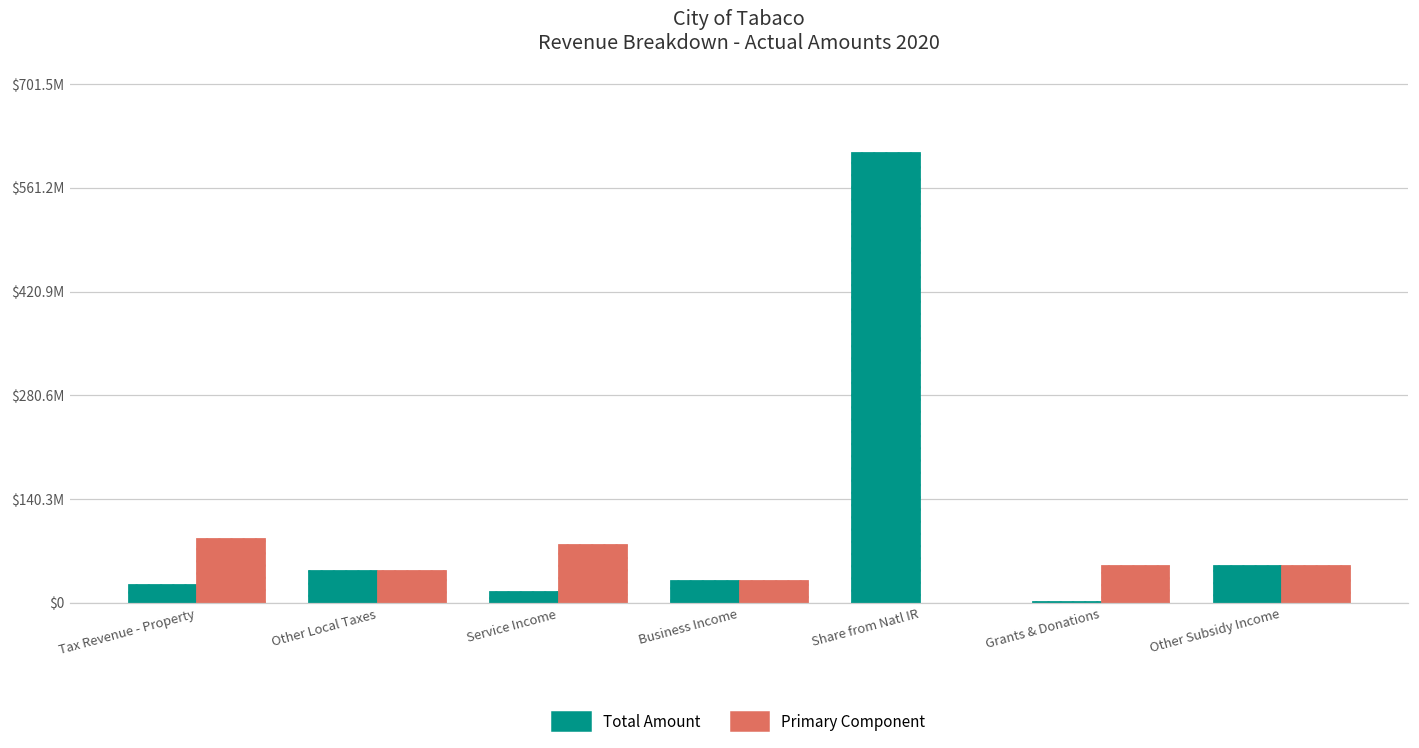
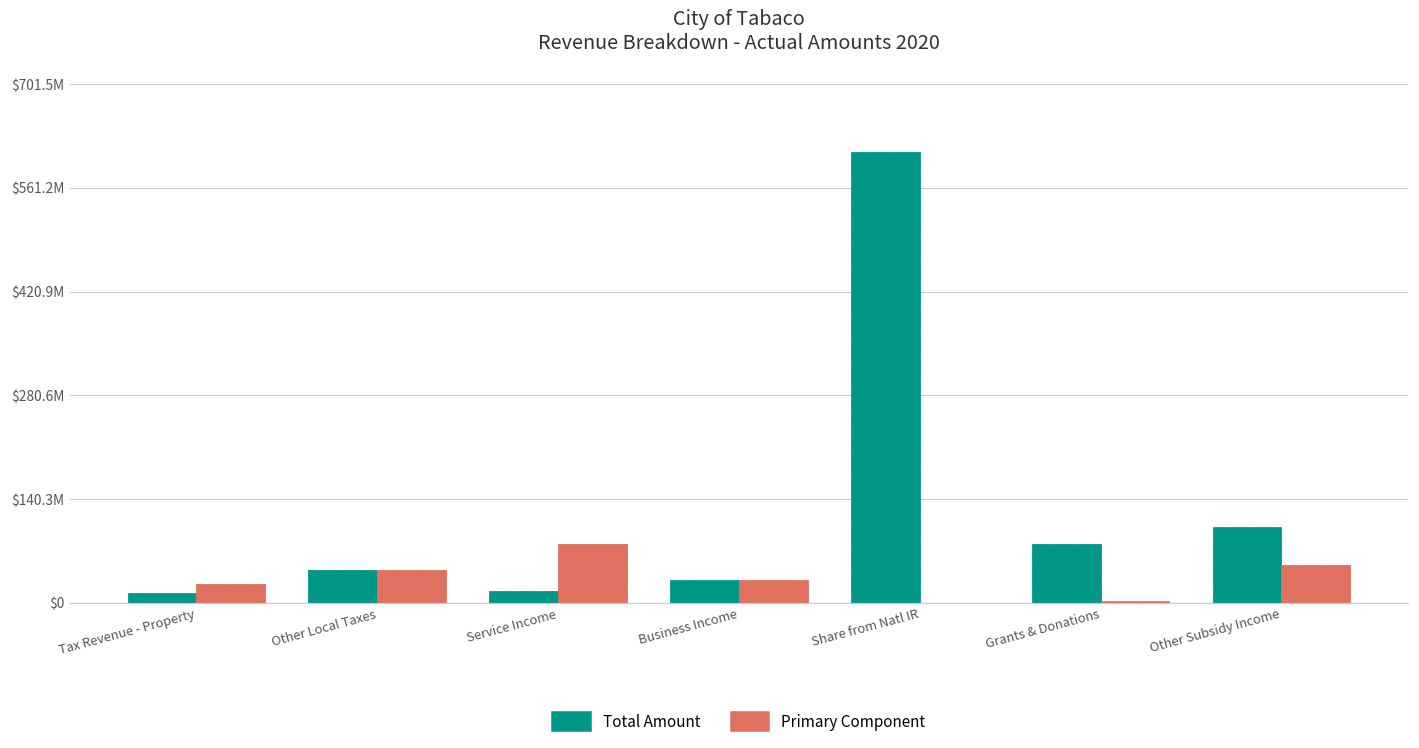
Total Amount, Tax Revenue - Property: $30000000 -> $10000000
Primary Component, Tax Revenue - Property: $90000000 -> $30000000
Total Amount, Grants & Donations: $0 -> $80000000
Primary Component, Grants & Donations: $50000000 -> $0
Total Amount, Other Subsidy Income: $50000000 -> $100000000
